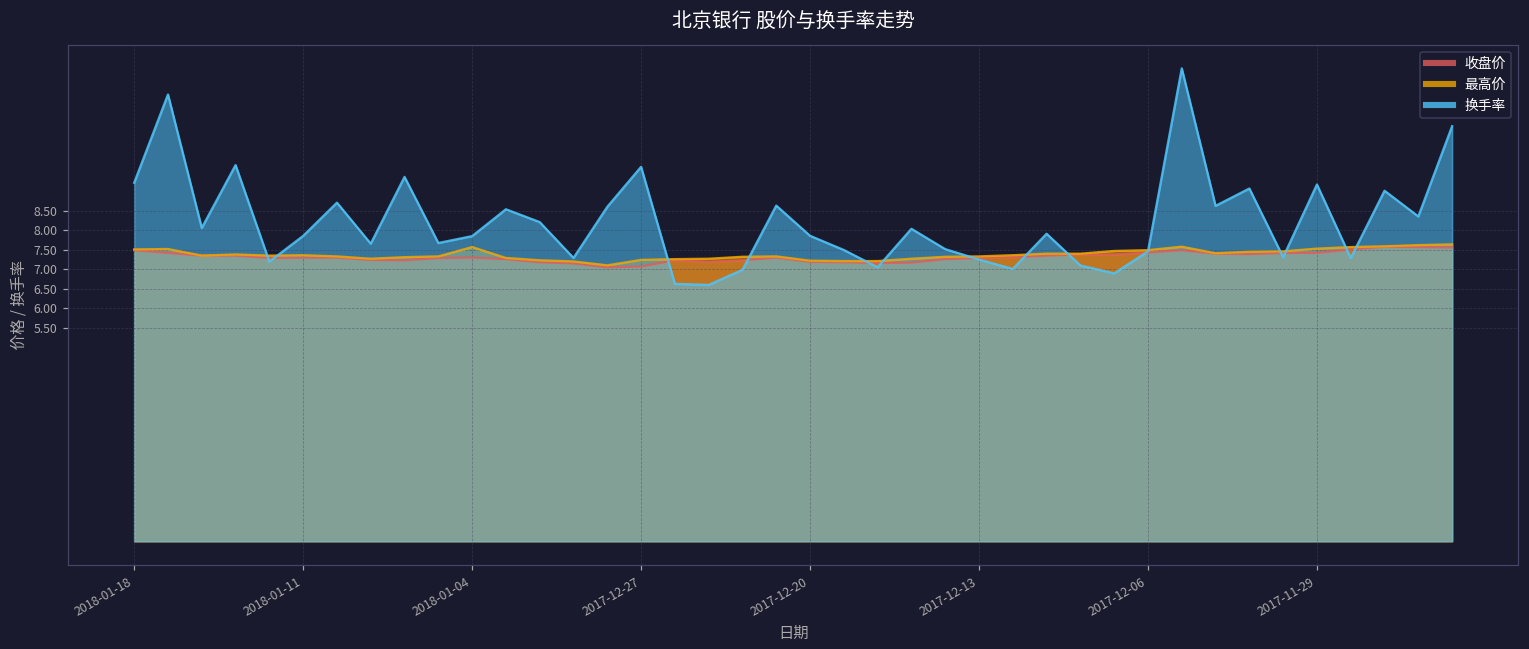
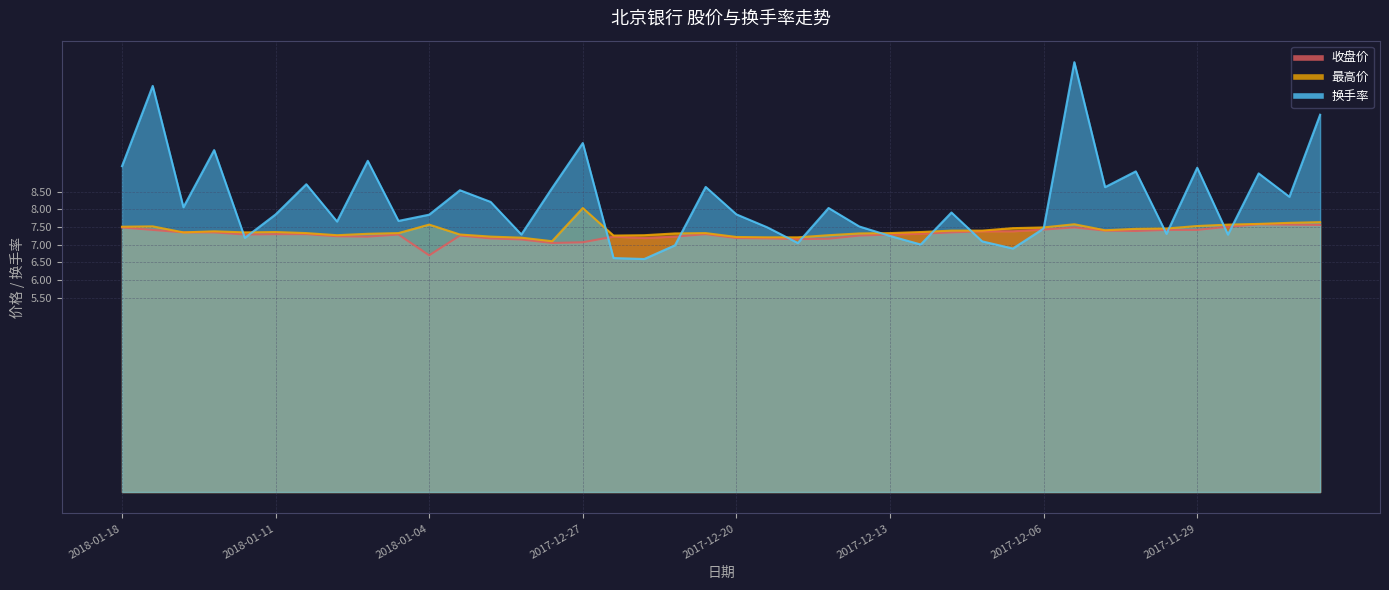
收盘价, 2018-01-04: 7.3 -> 6.7
最高价, 2017-12-27: 7.2 -> 8.0
换手率, 2017-12-27: 9.6 -> 9.9
